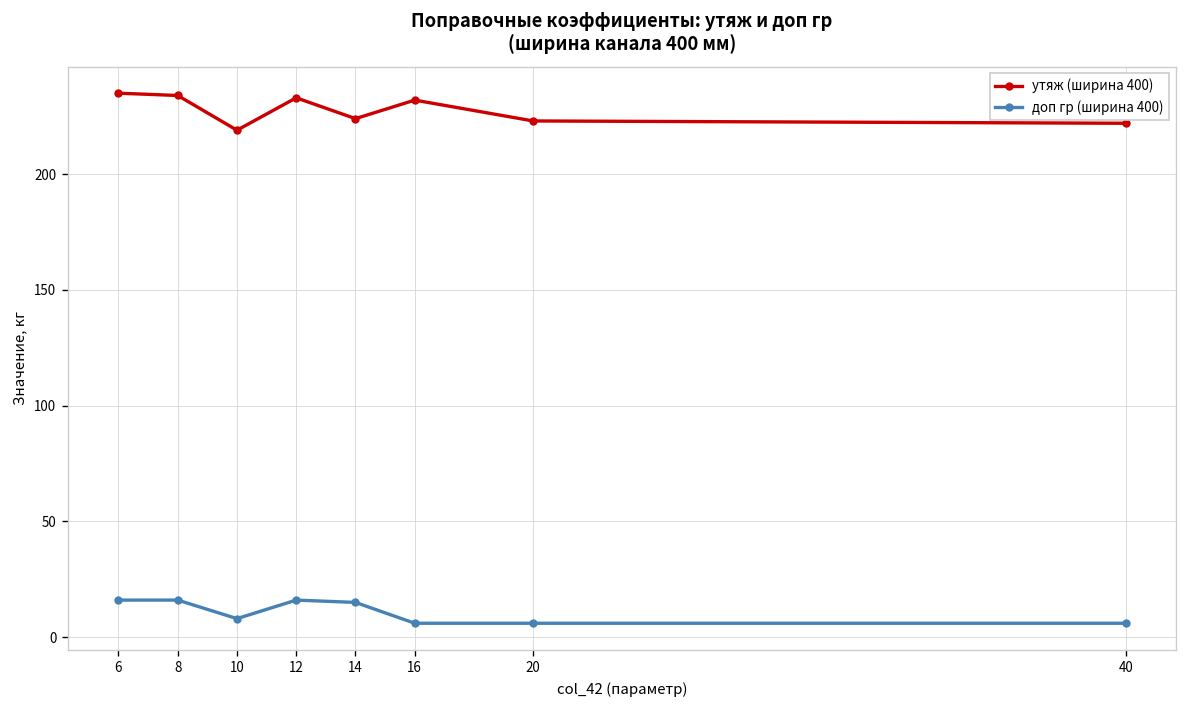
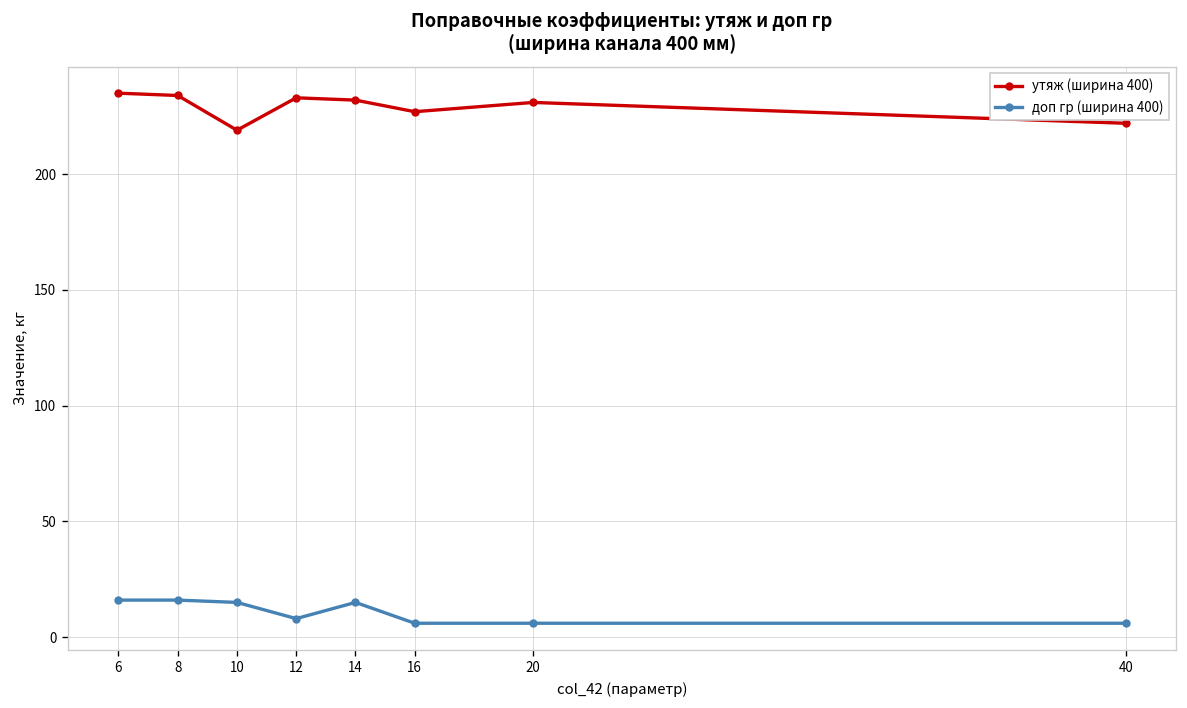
доп гр (ширина 400), 10: 8 -> 15
доп гр (ширина 400), 12: 16 -> 8
утяж (ширина 400), 14: 224 -> 232
утяж (ширина 400), 16: 232 -> 227
утяж (ширина 400), 20: 223 -> 231
